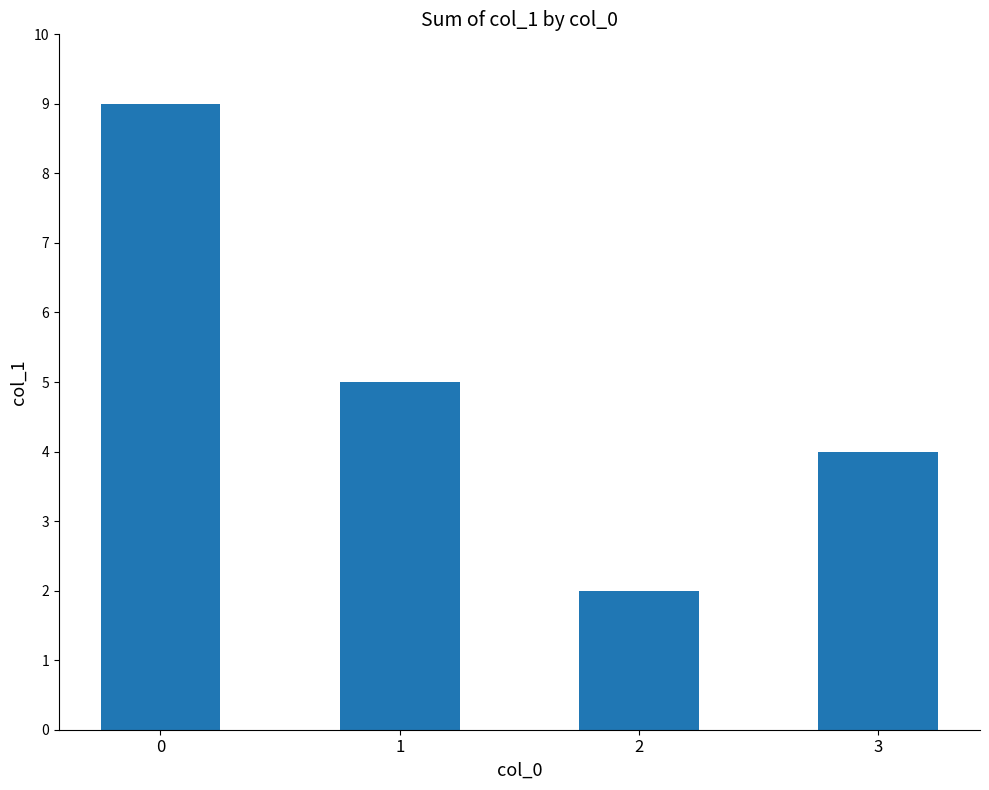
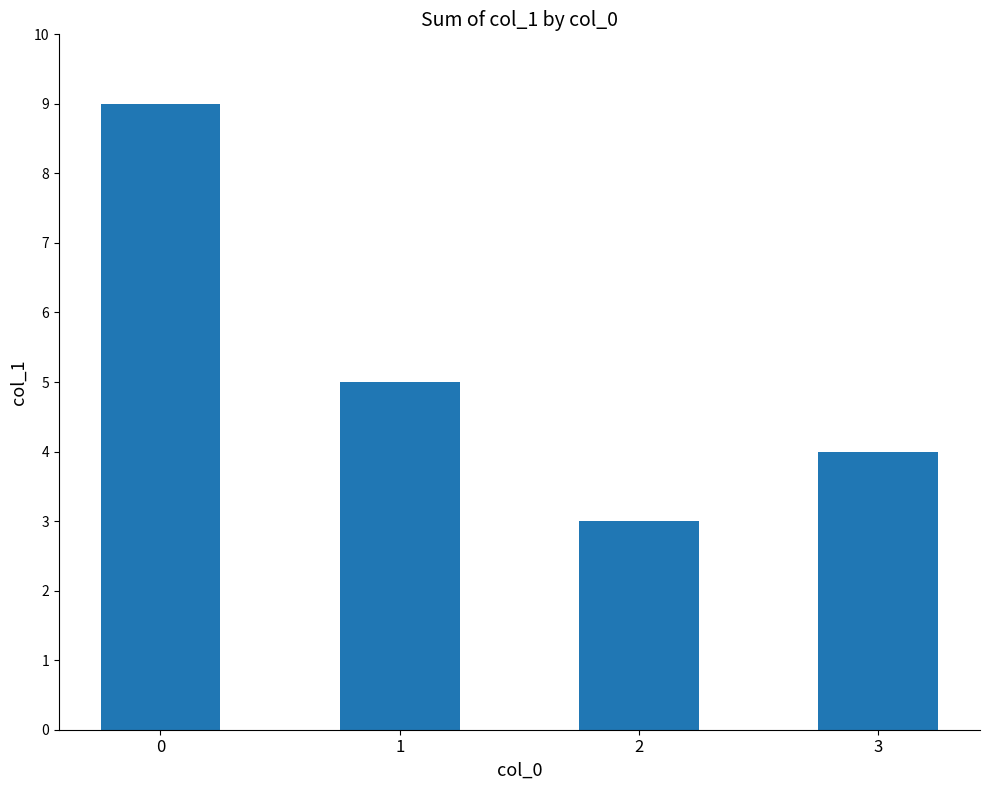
2: 2 -> 3
